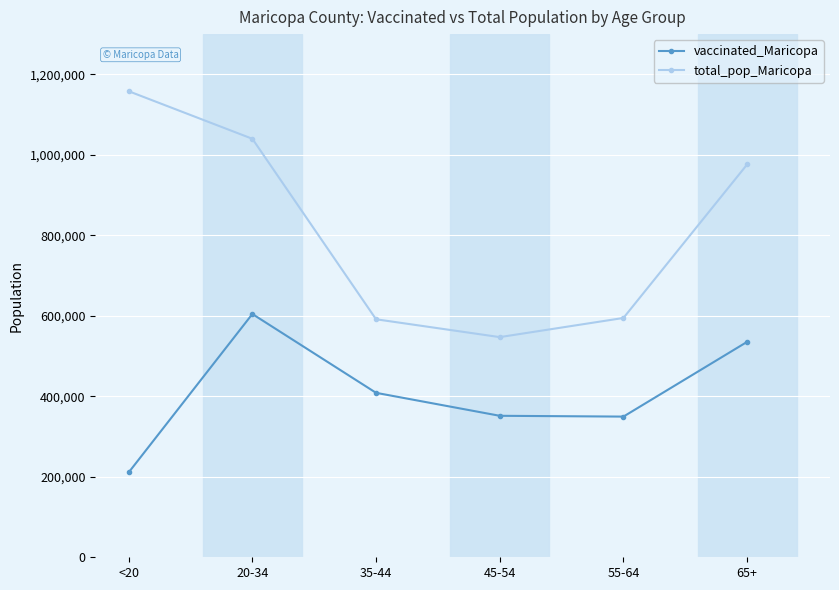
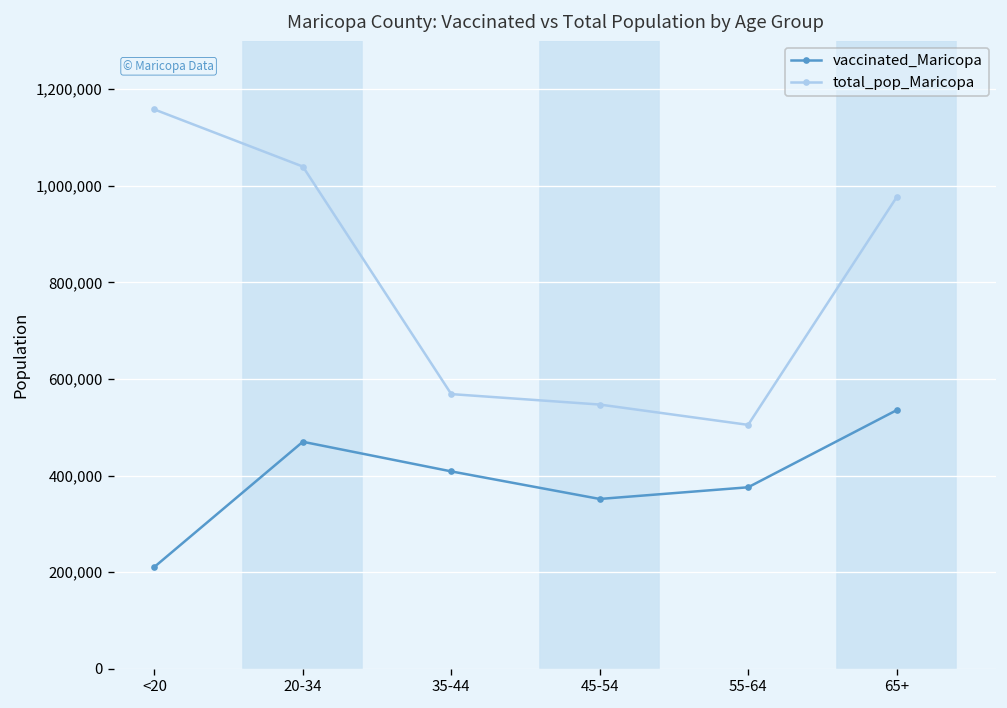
vaccinated_Maricopa, 20-34: 600,000 -> 470,000
total_pop_Maricopa, 35-44: 590,000 -> 570,000
vaccinated_Maricopa, 55-64: 350,000 -> 380,000
total_pop_Maricopa, 55-64: 590,000 -> 500,000
